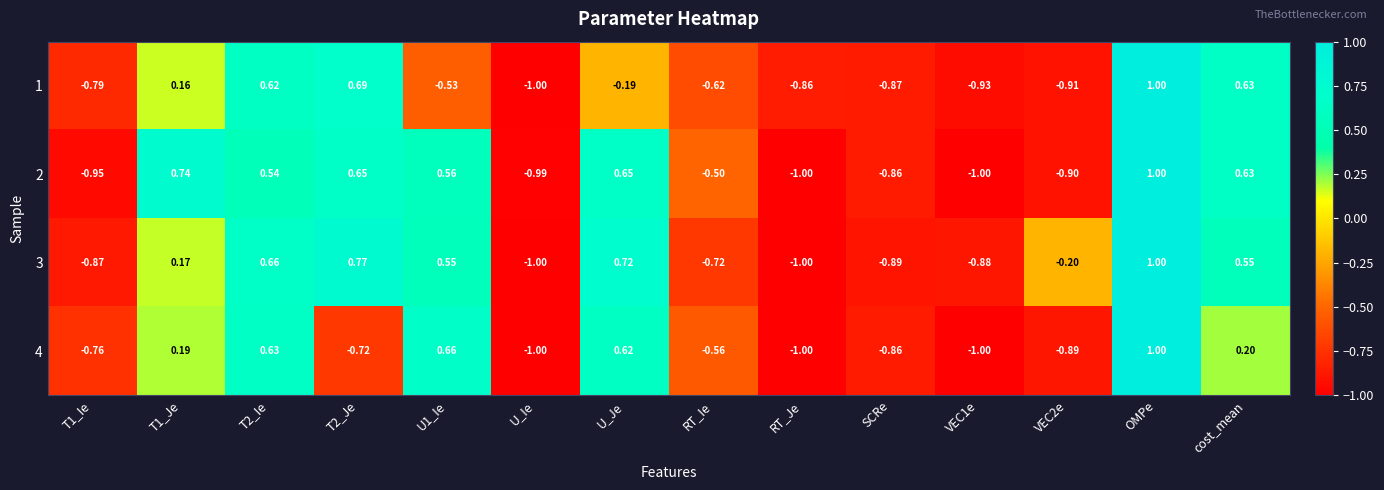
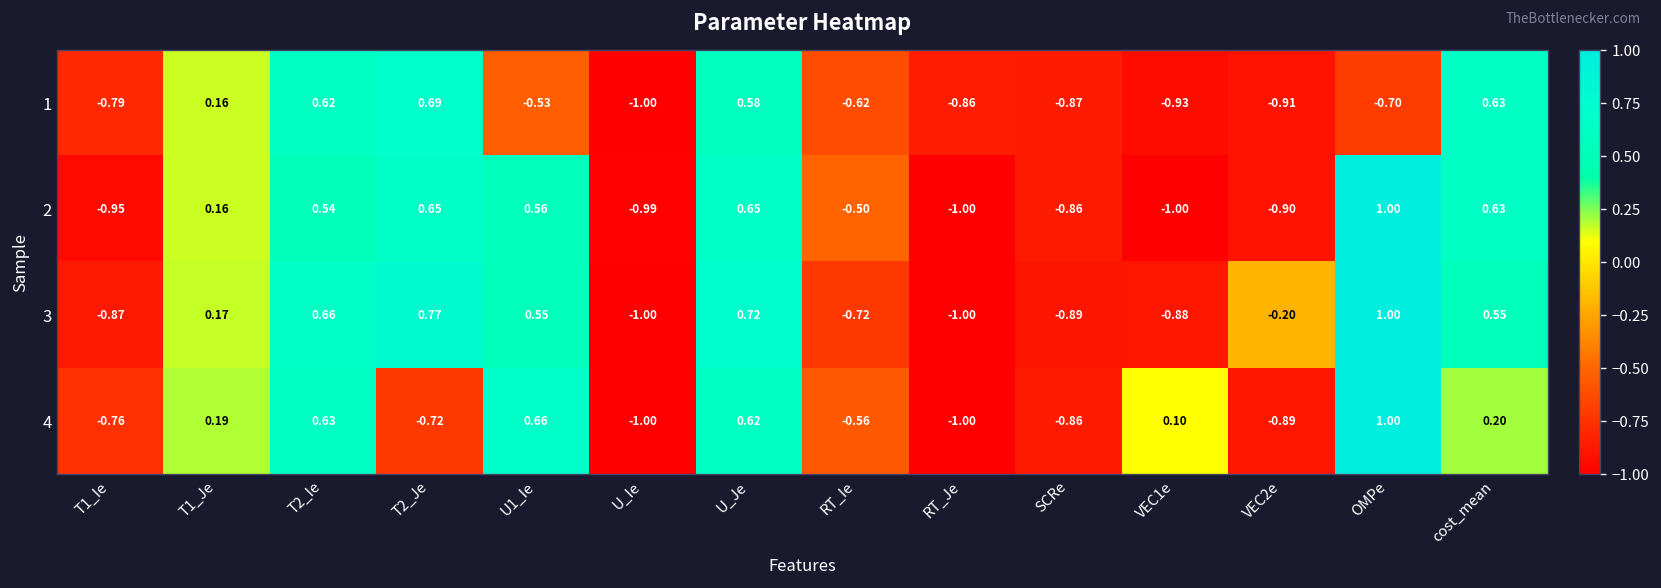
1, U_Je: -0.19 -> 0.58
1, OMPe: 1.00 -> -0.70
2, T1_Je: 0.74 -> 0.16
4, VEC1e: -1.00 -> 0.10
